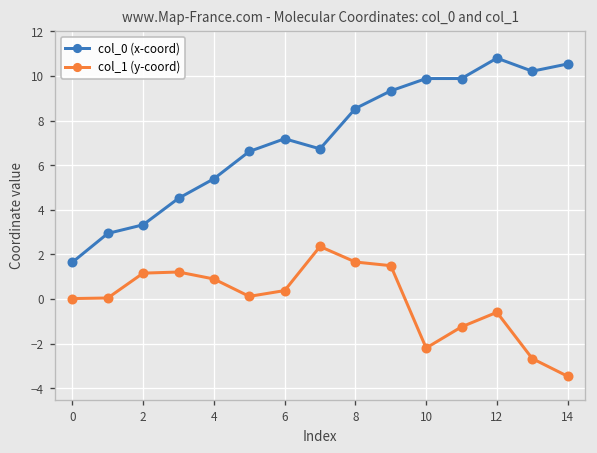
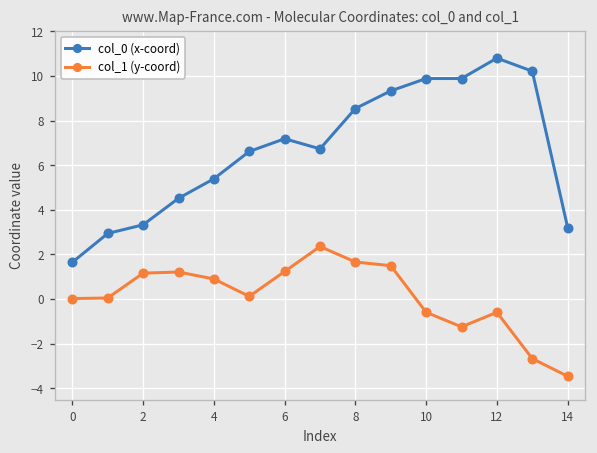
col_1 (y-coord), 6: 0.4 -> 1.2
col_1 (y-coord), 10: -2.2 -> -0.6
col_0 (x-coord), 14: 10.5 -> 3.2
